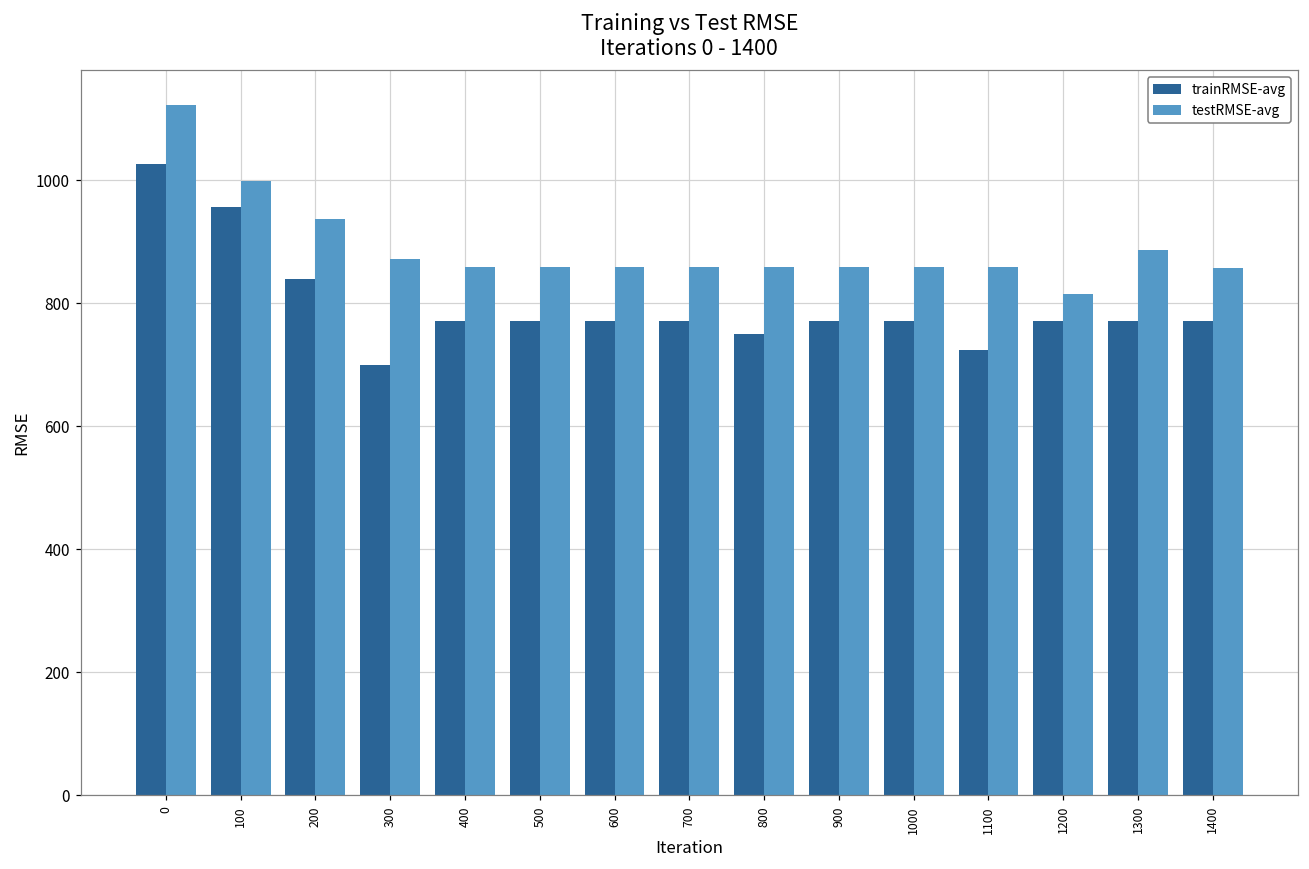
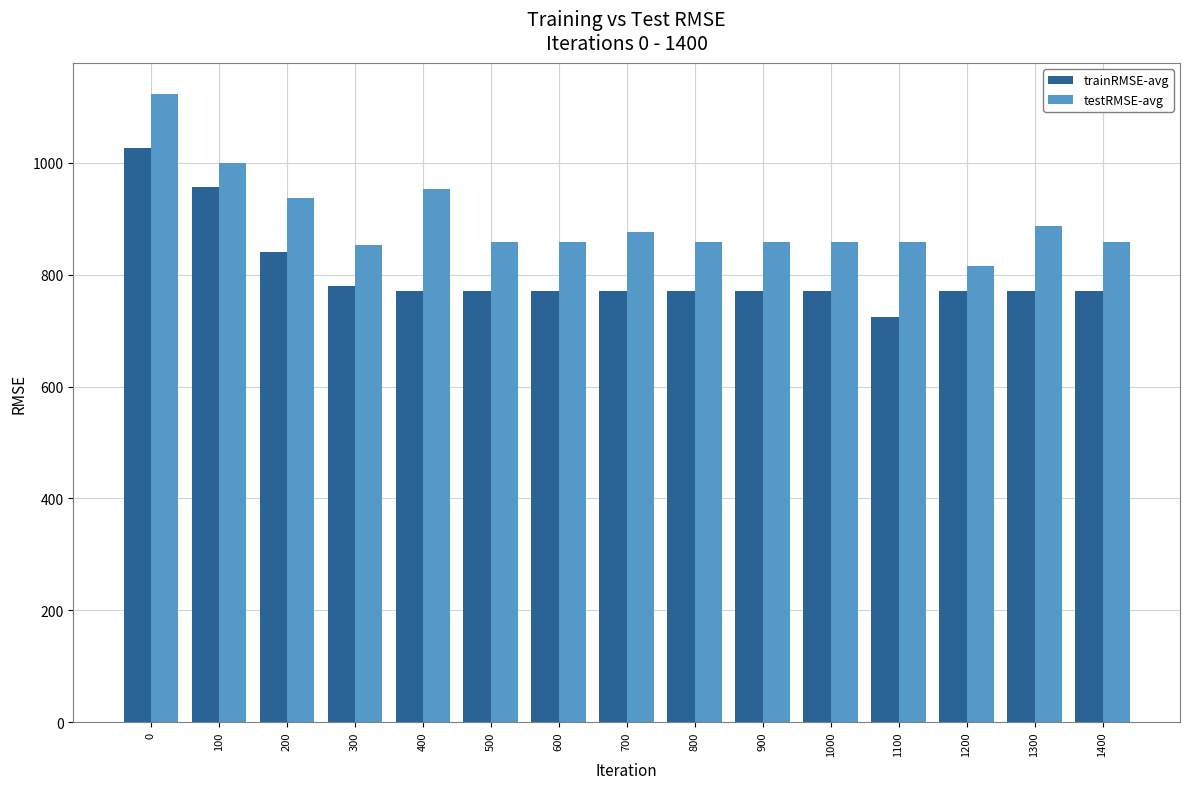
trainRMSE-avg, 300: 700 -> 780
testRMSE-avg, 300: 870 -> 850
testRMSE-avg, 400: 860 -> 950
testRMSE-avg, 700: 860 -> 880
trainRMSE-avg, 800: 750 -> 770
